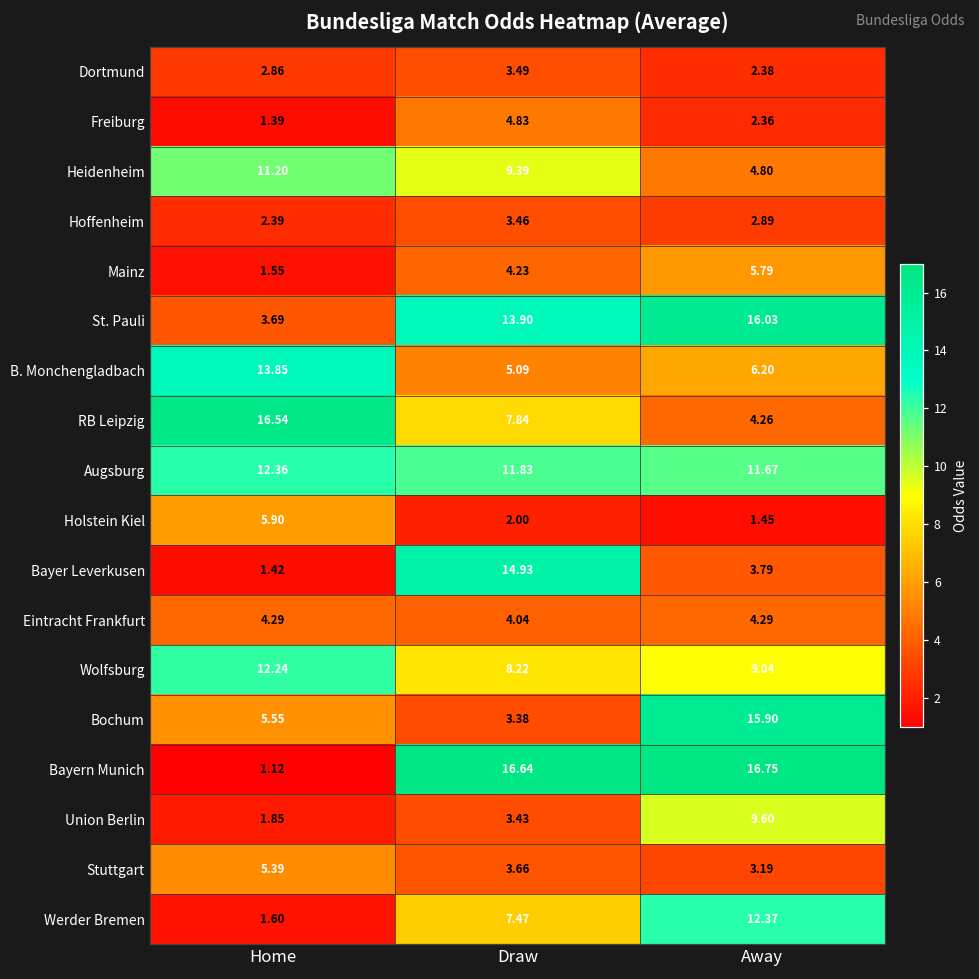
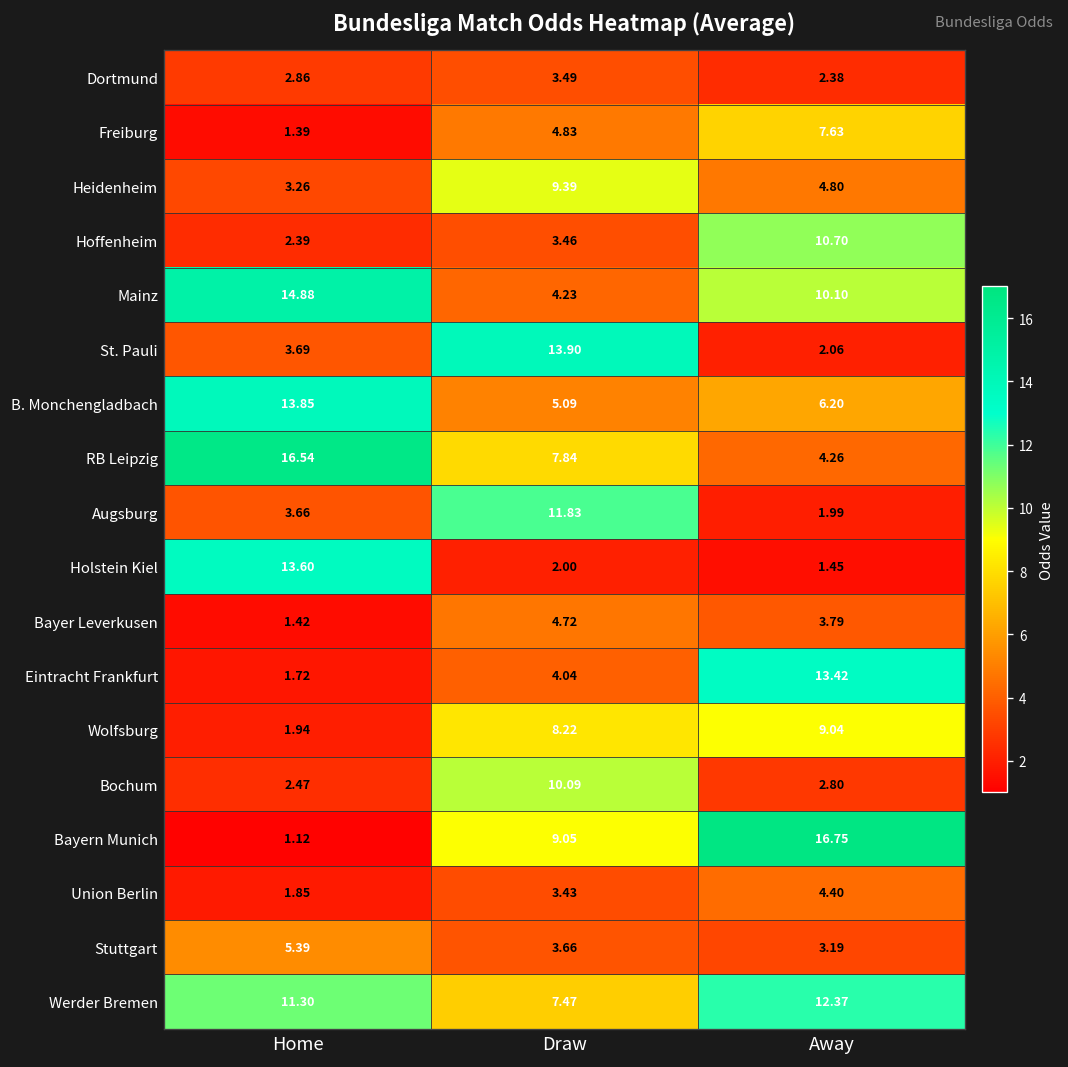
Freiburg, Away: 2.36 -> 7.63
Heidenheim, Home: 11.20 -> 3.26
Hoffenheim, Away: 2.89 -> 10.70
Mainz, Home: 1.55 -> 14.88
Mainz, Away: 5.79 -> 10.10
St. Pauli, Away: 16.03 -> 2.06
Augsburg, Home: 12.36 -> 3.66
Augsburg, Away: 11.67 -> 1.99
Holstein Kiel, Home: 5.90 -> 13.60
Bayer Leverkusen, Draw: 14.93 -> 4.72
Eintracht Frankfurt, Home: 4.29 -> 1.72
Eintracht Frankfurt, Away: 4.29 -> 13.42
Wolfsburg, Home: 12.24 -> 1.94
Bochum, Home: 5.55 -> 2.47
Bochum, Draw: 3.38 -> 10.09
Bochum, Away: 15.90 -> 2.80
Bayern Munich, Draw: 16.64 -> 9.05
Union Berlin, Away: 9.60 -> 4.40
Werder Bremen, Home: 1.60 -> 11.30
